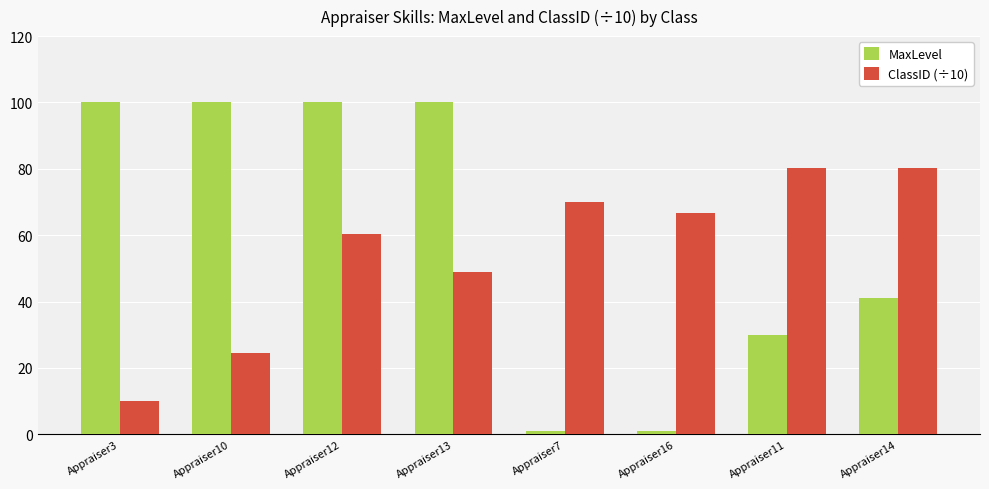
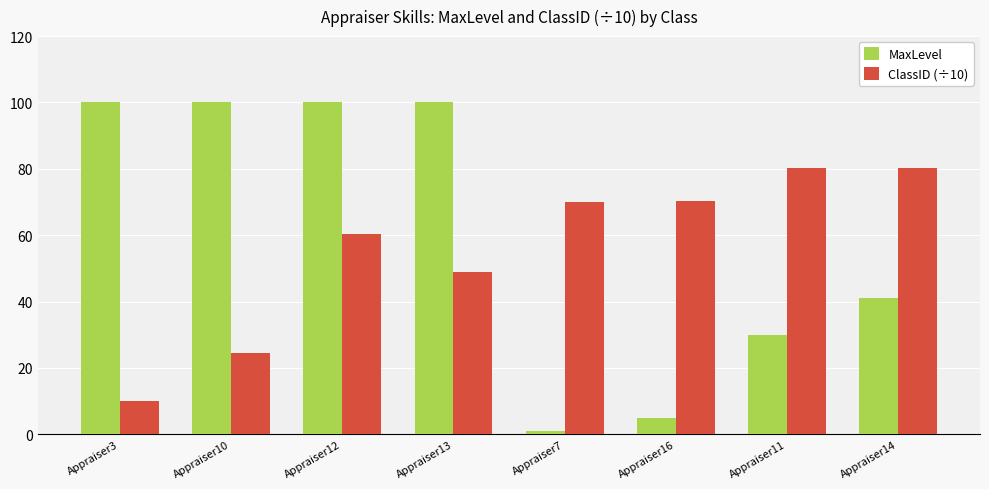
MaxLevel, Appraiser16: 1 -> 5
ClassID (÷10), Appraiser16: 67 -> 70
